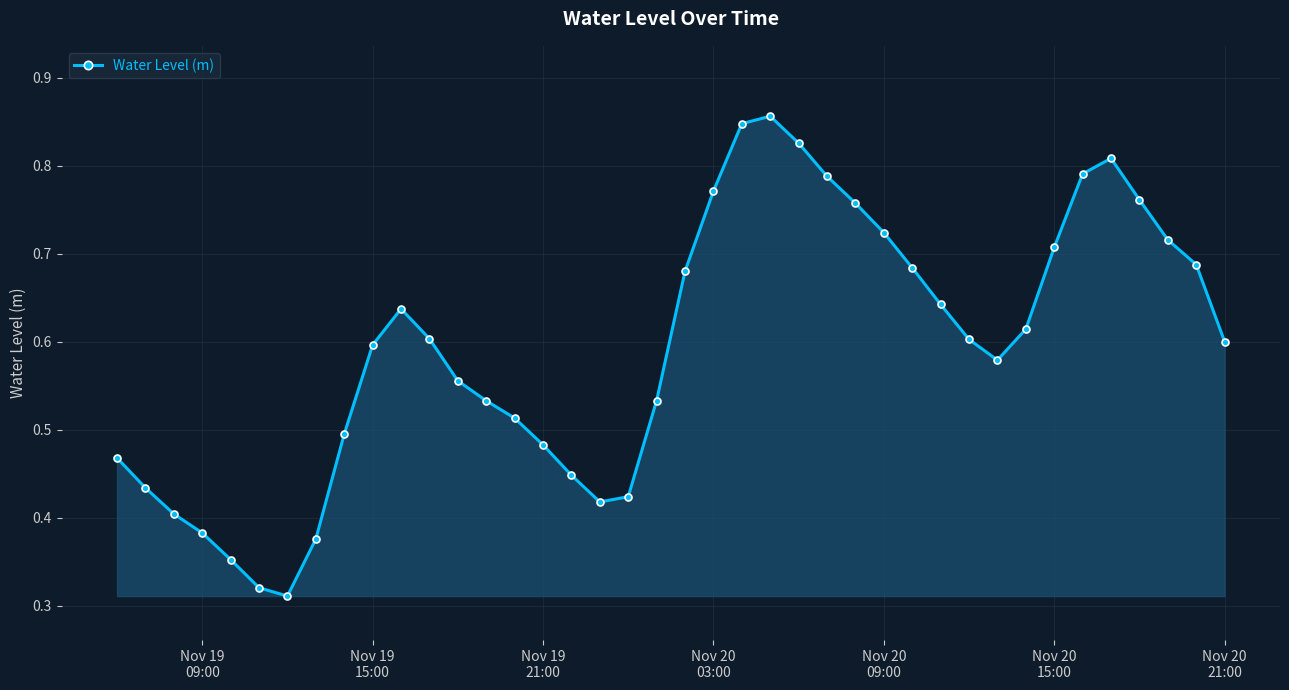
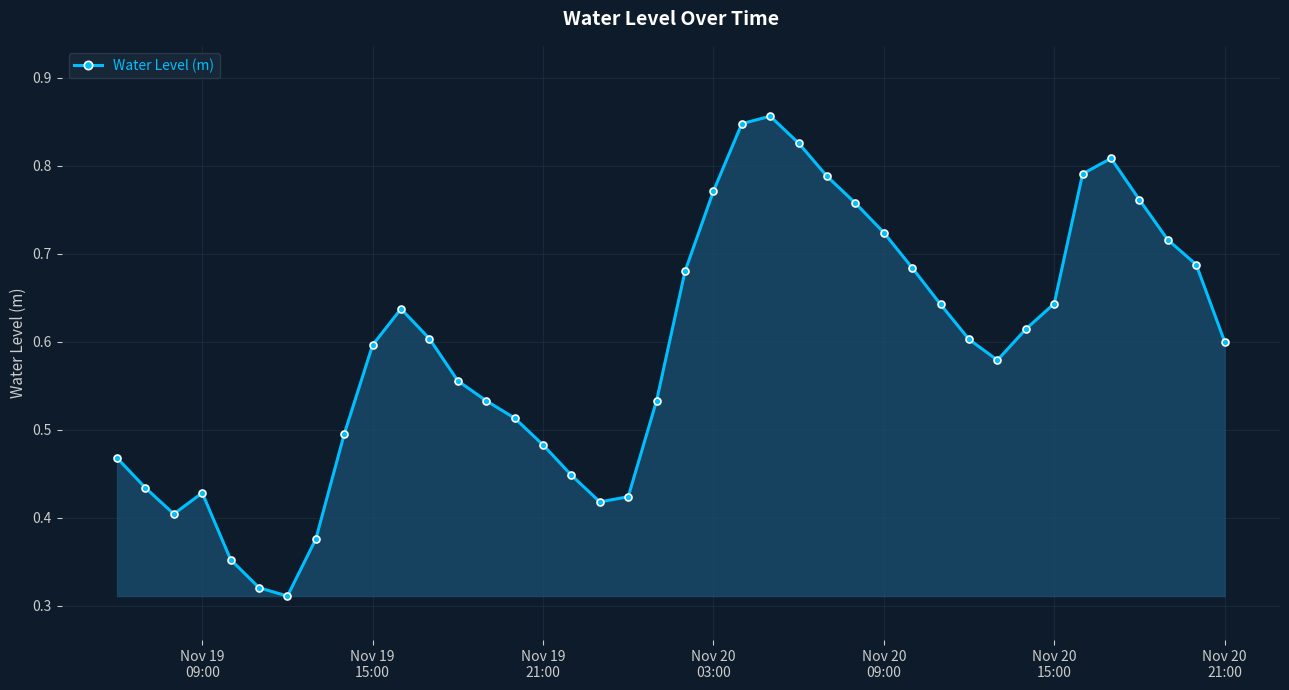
Nov 19 09:00: 0.38 -> 0.43
Nov 20 15:00: 0.71 -> 0.64
